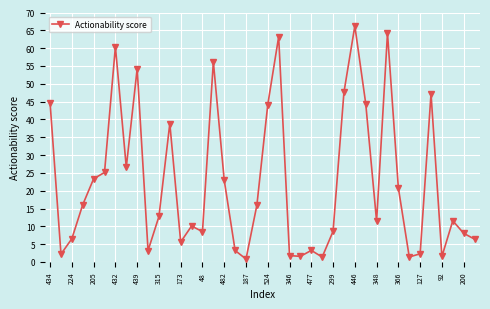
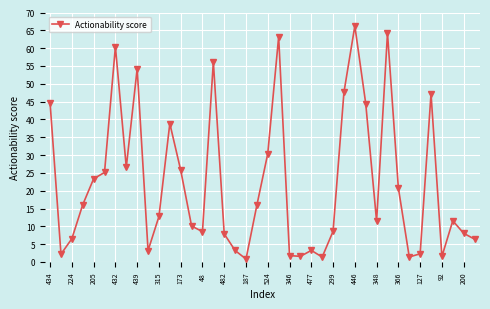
173: 6 -> 26
482: 23 -> 8
524: 44 -> 30
